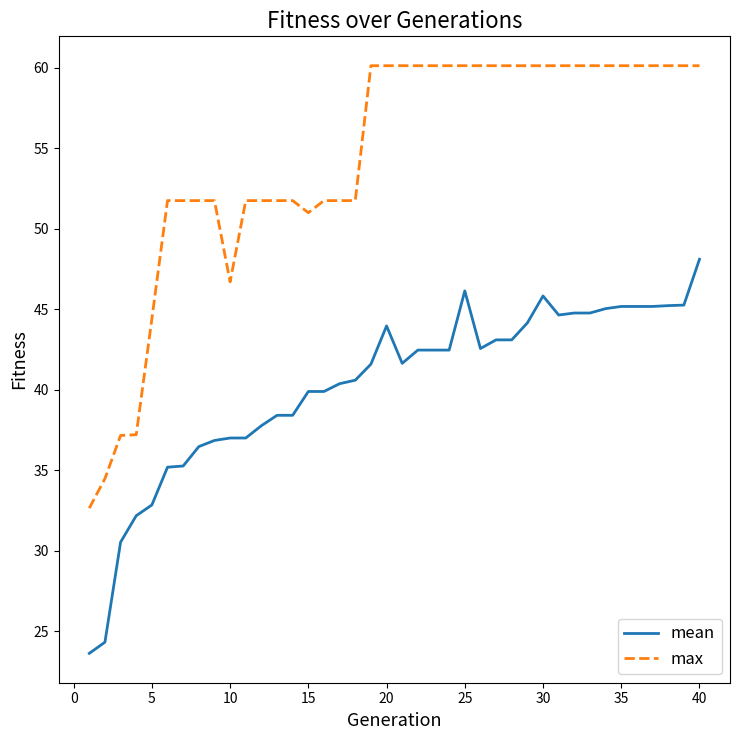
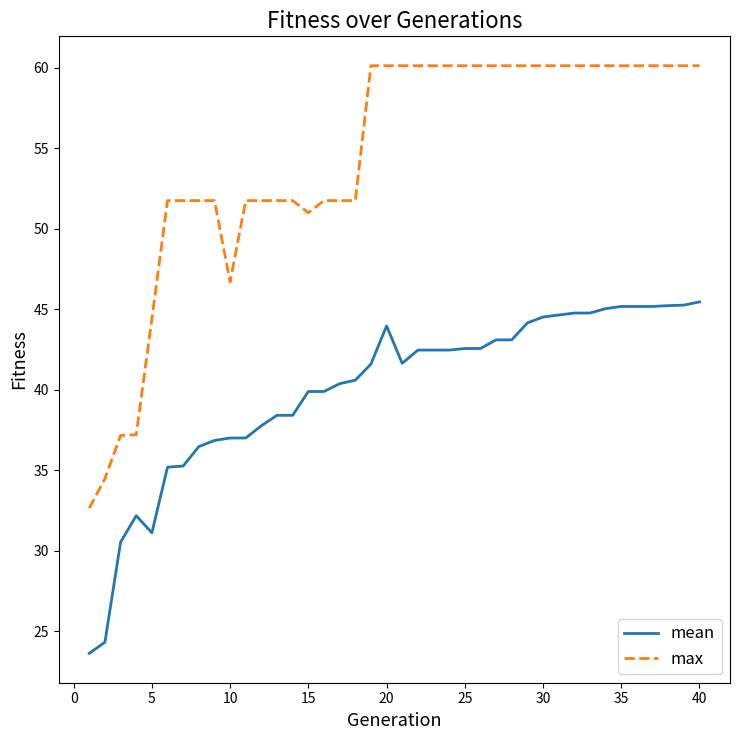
mean, 5: 32.8 -> 31.1
mean, 25: 46.1 -> 42.6
mean, 30: 45.8 -> 44.5
mean, 40: 48.1 -> 45.5
